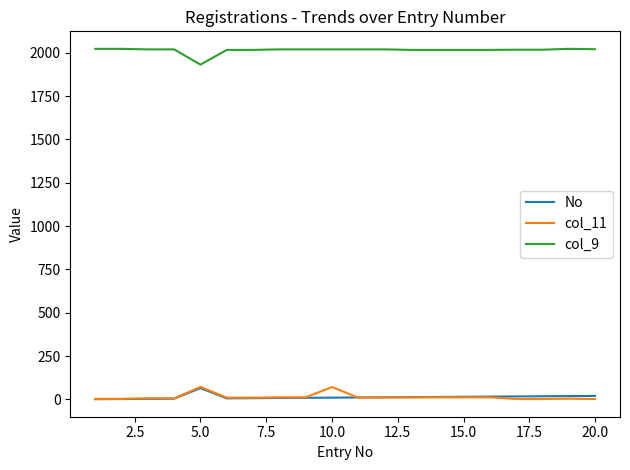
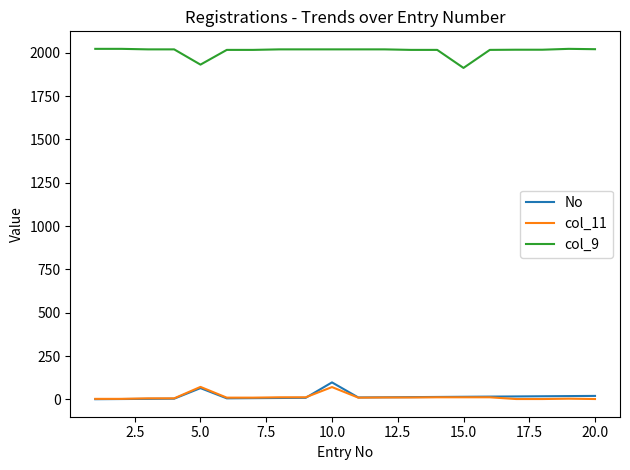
No, 10.0: 10 -> 100
col_9, 15.0: 2020 -> 1910
